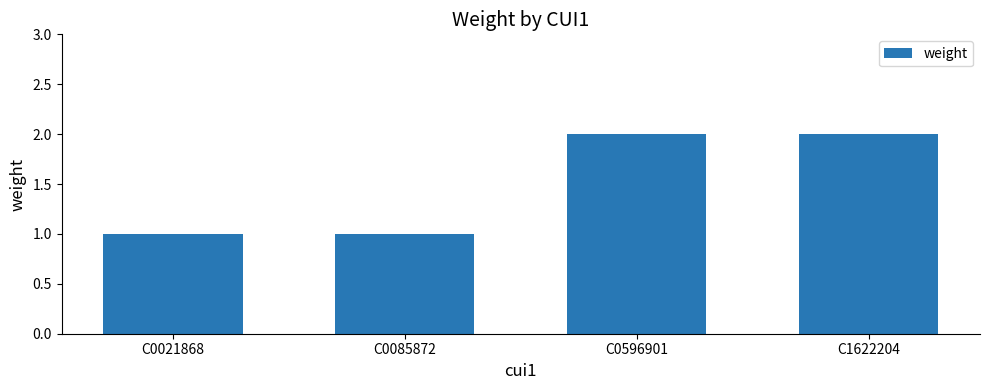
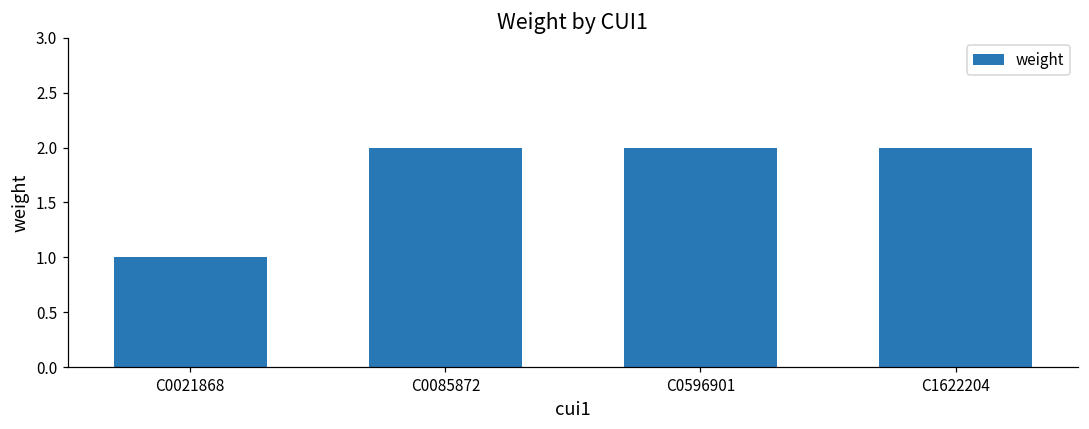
C0085872: 1 -> 2
